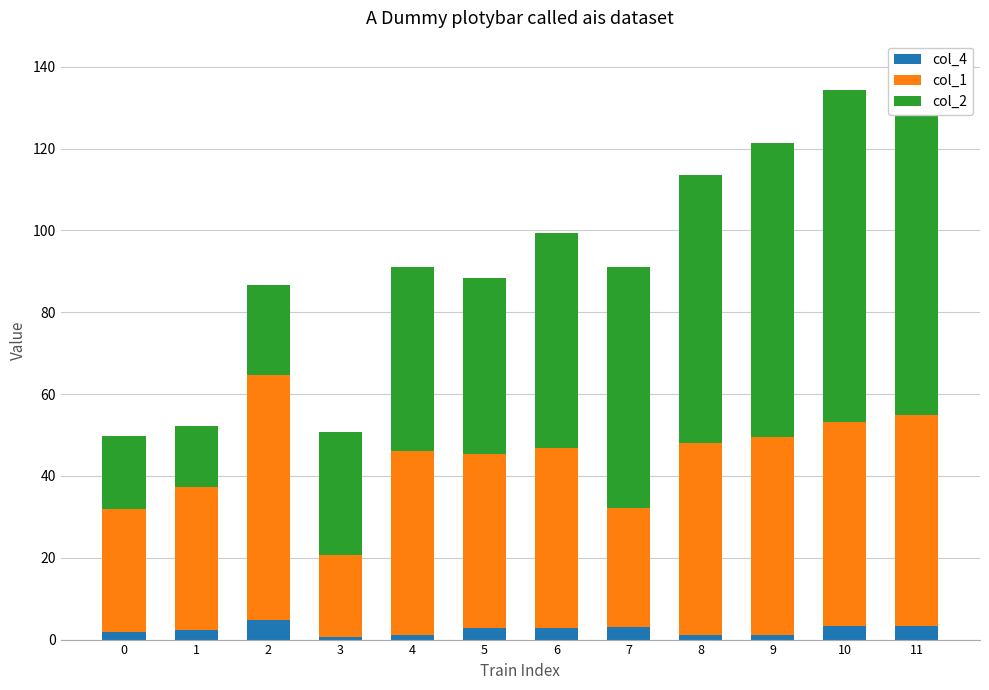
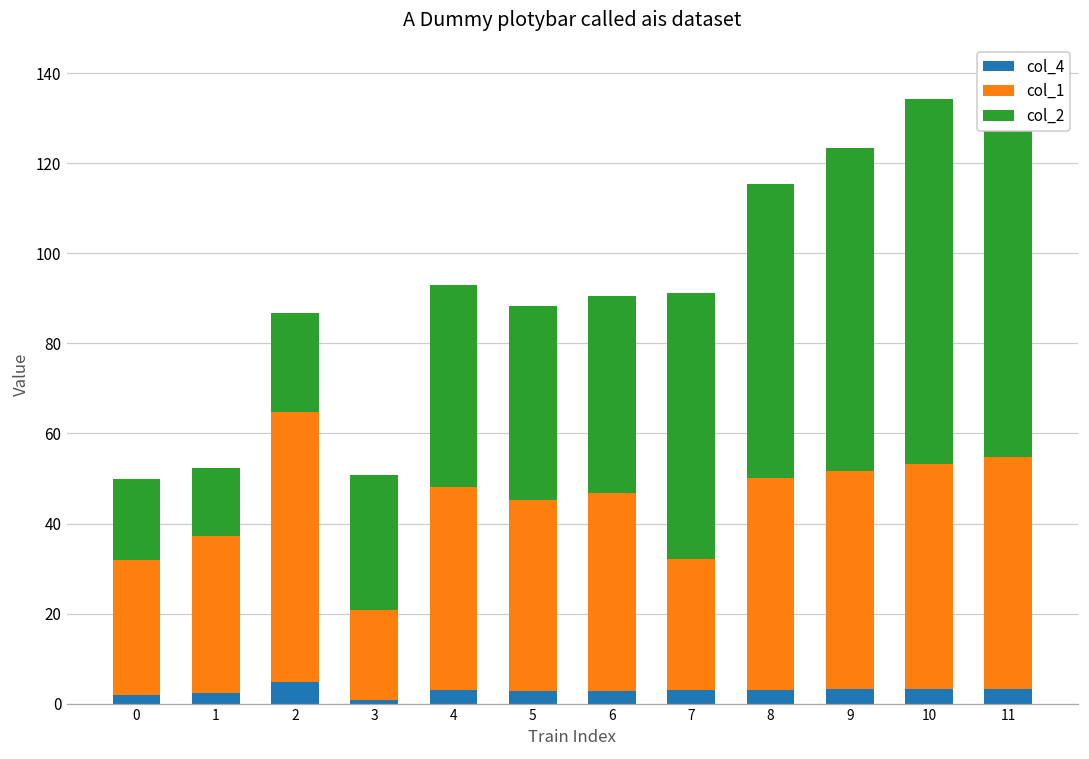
col_4, 4: 1 -> 3
col_2, 6: 53 -> 44
col_4, 8: 1 -> 3
col_4, 9: 1 -> 3
